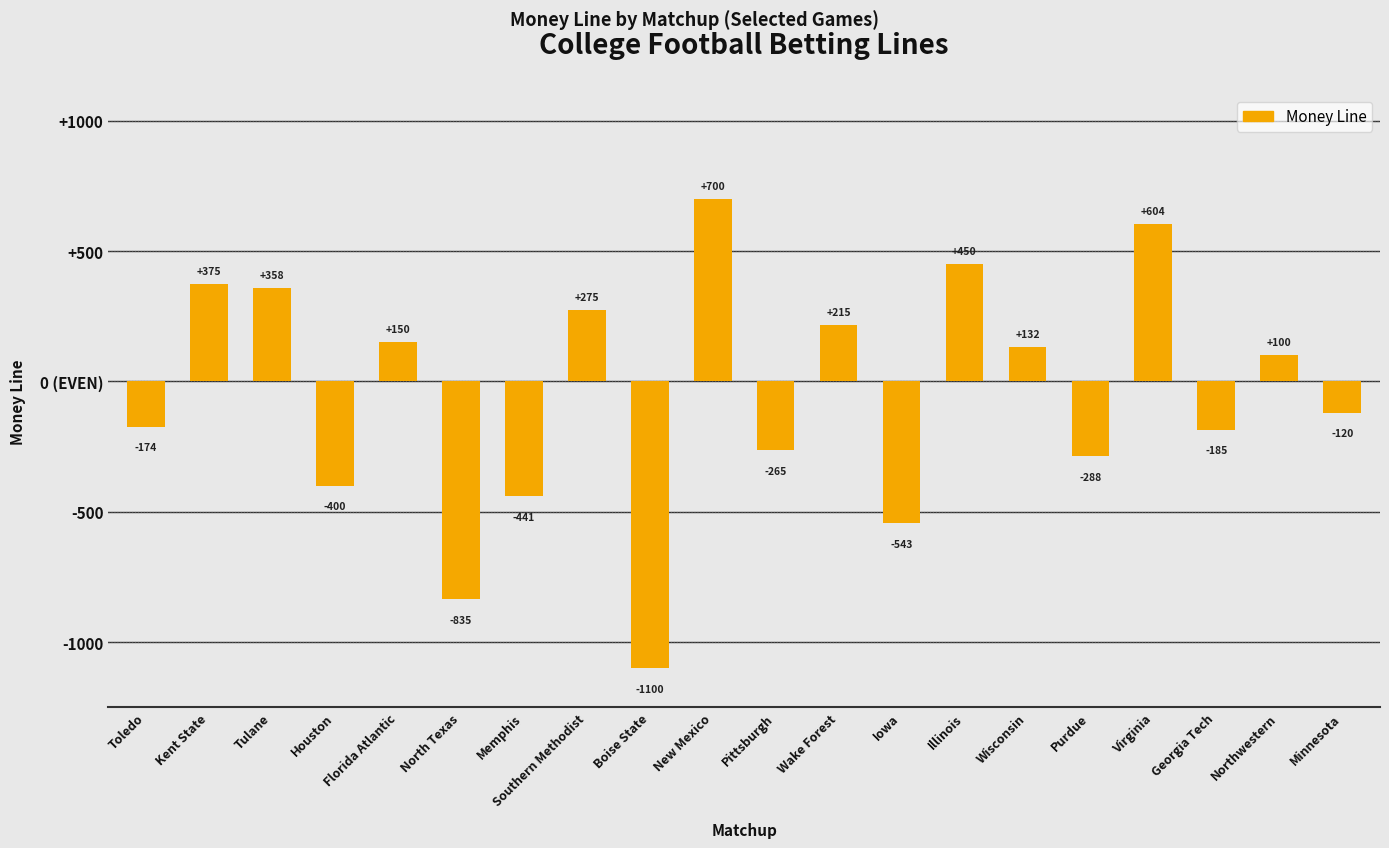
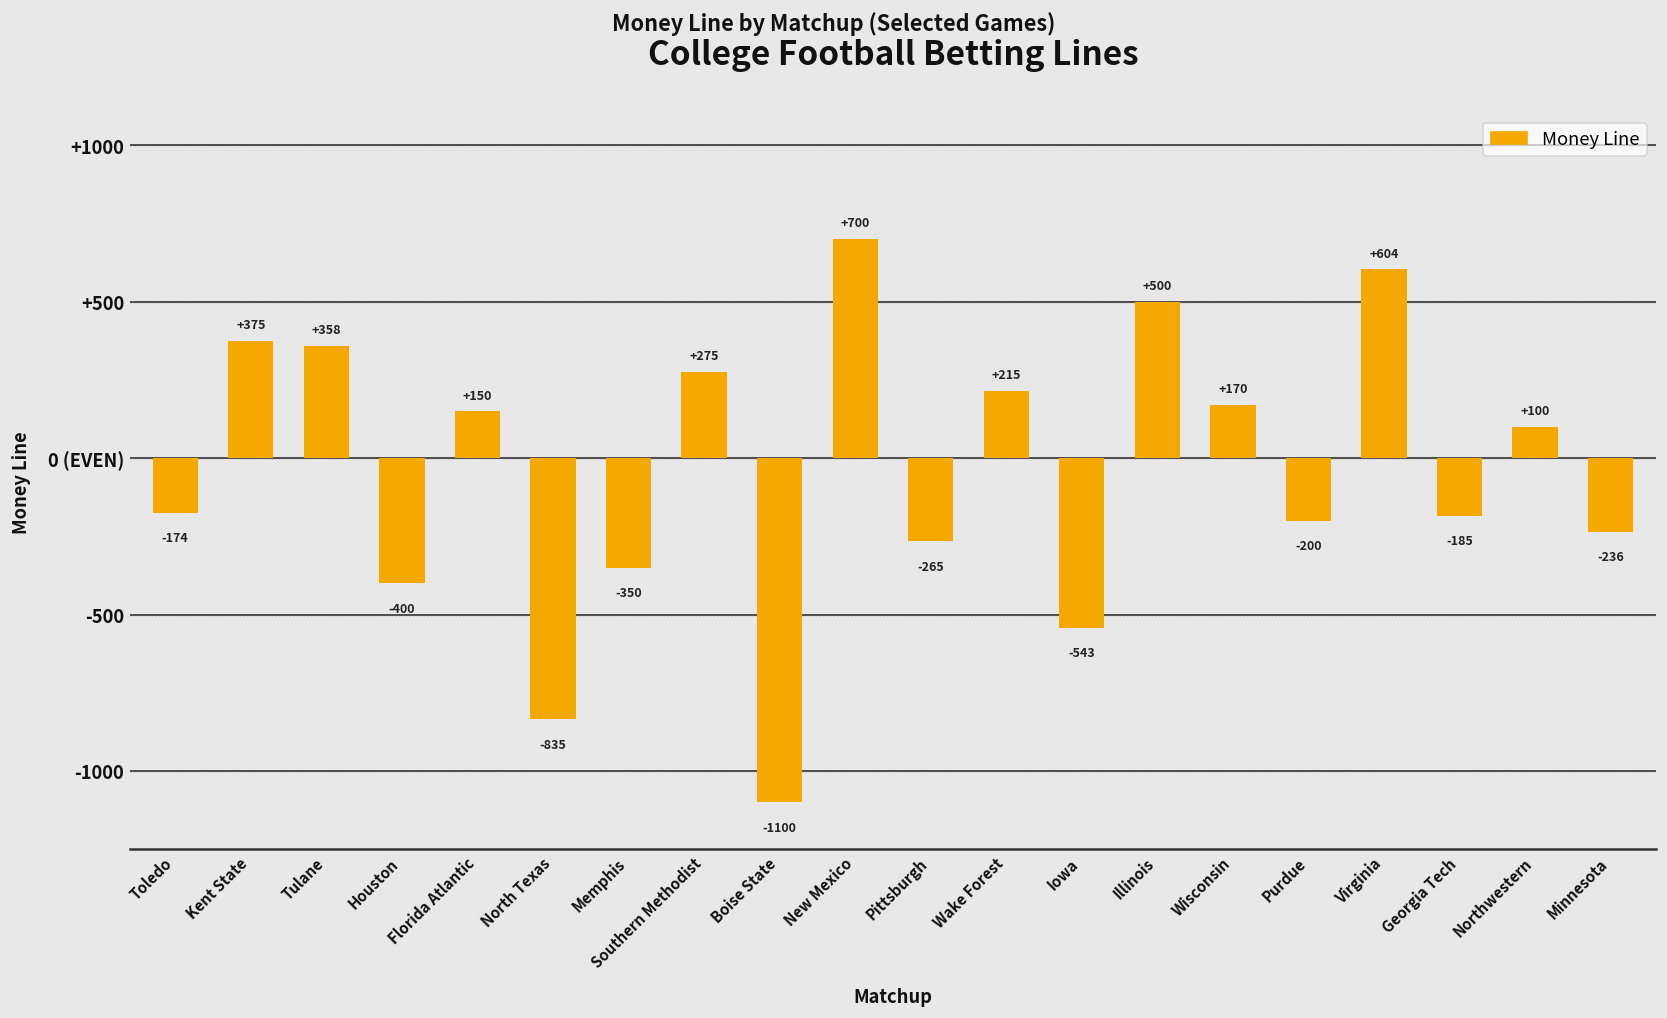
Memphis: -441 -> -350
Illinois: +450 -> +500
Wisconsin: +132 -> +170
Purdue: -288 -> -200
Minnesota: -120 -> -236
